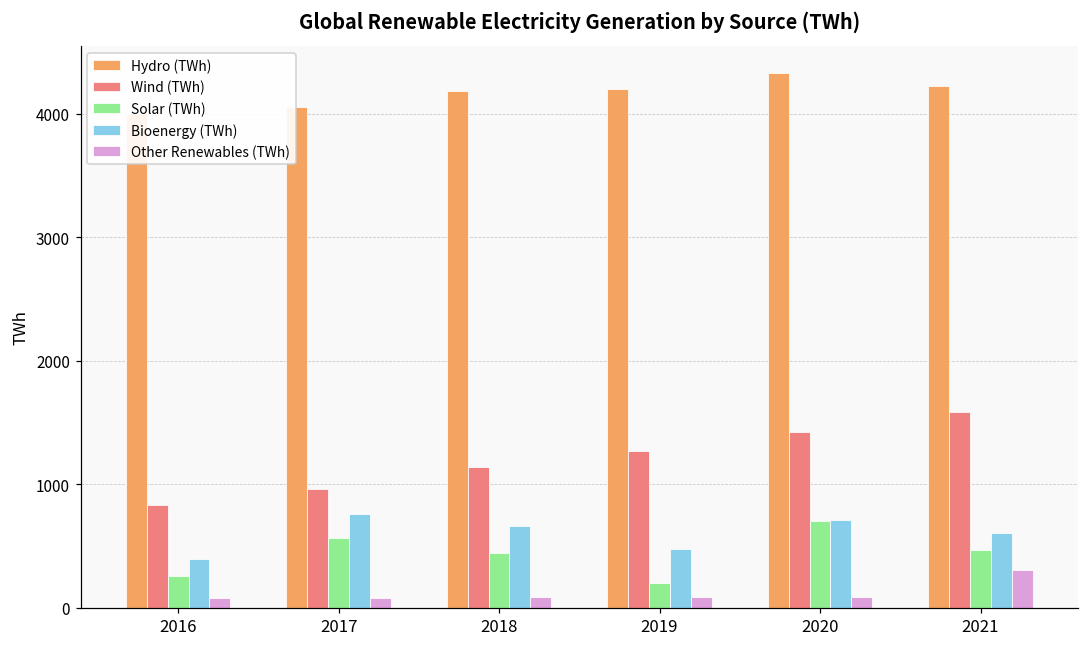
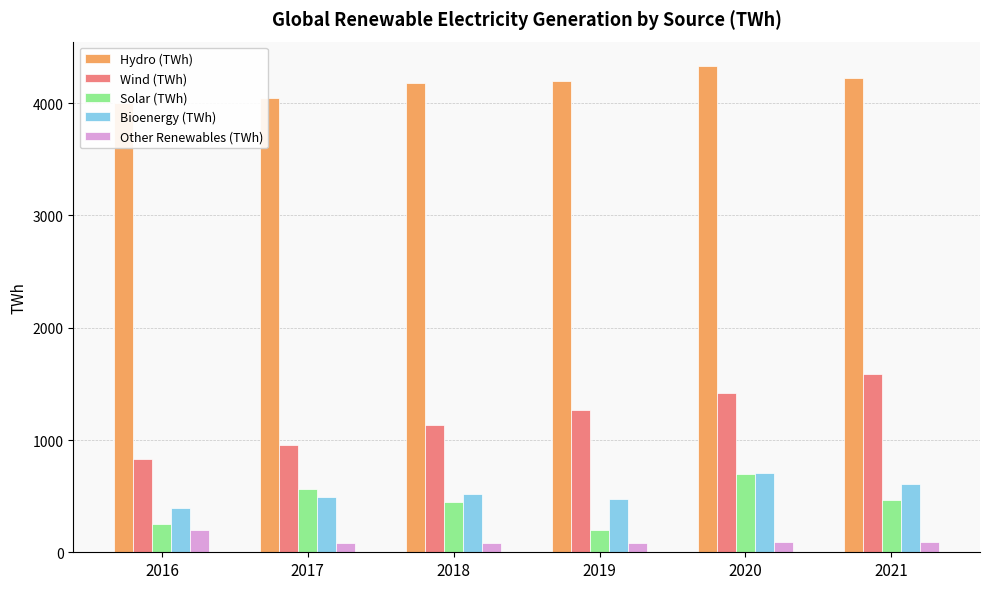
Other Renewables (TWh), 2016: 80 -> 200
Bioenergy (TWh), 2017: 760 -> 490
Bioenergy (TWh), 2018: 660 -> 520
Other Renewables (TWh), 2021: 310 -> 90
